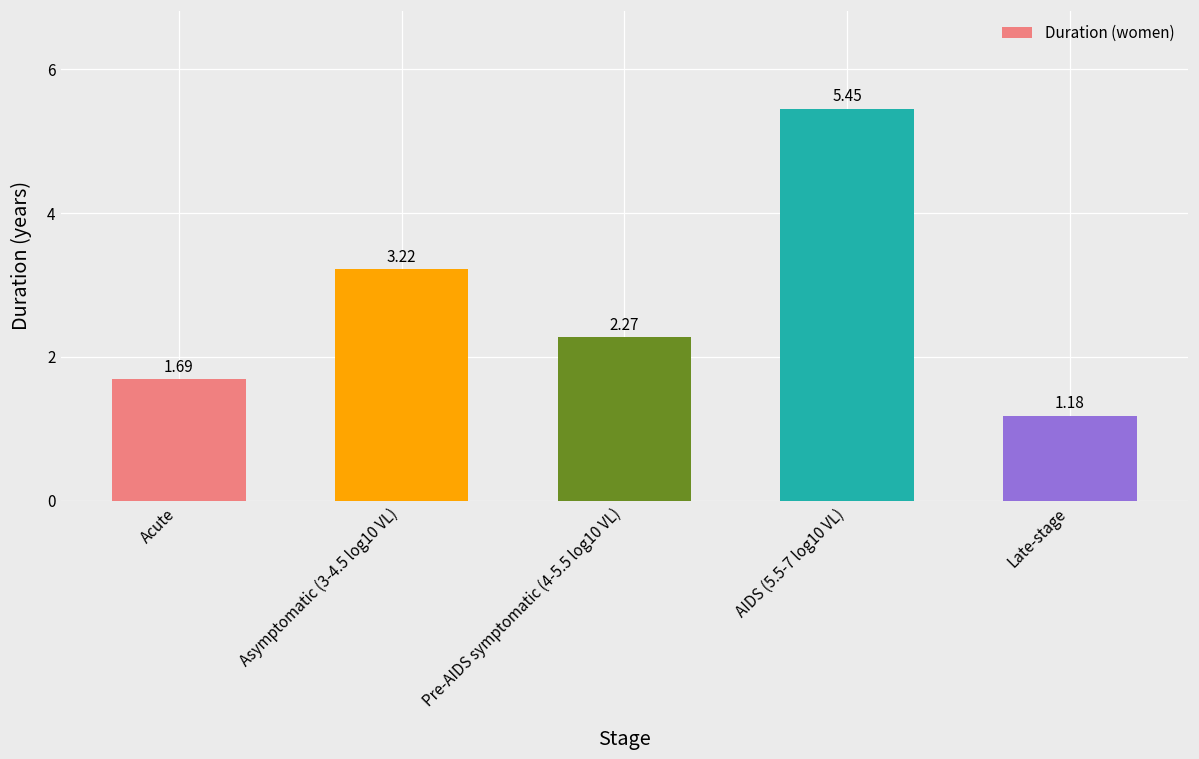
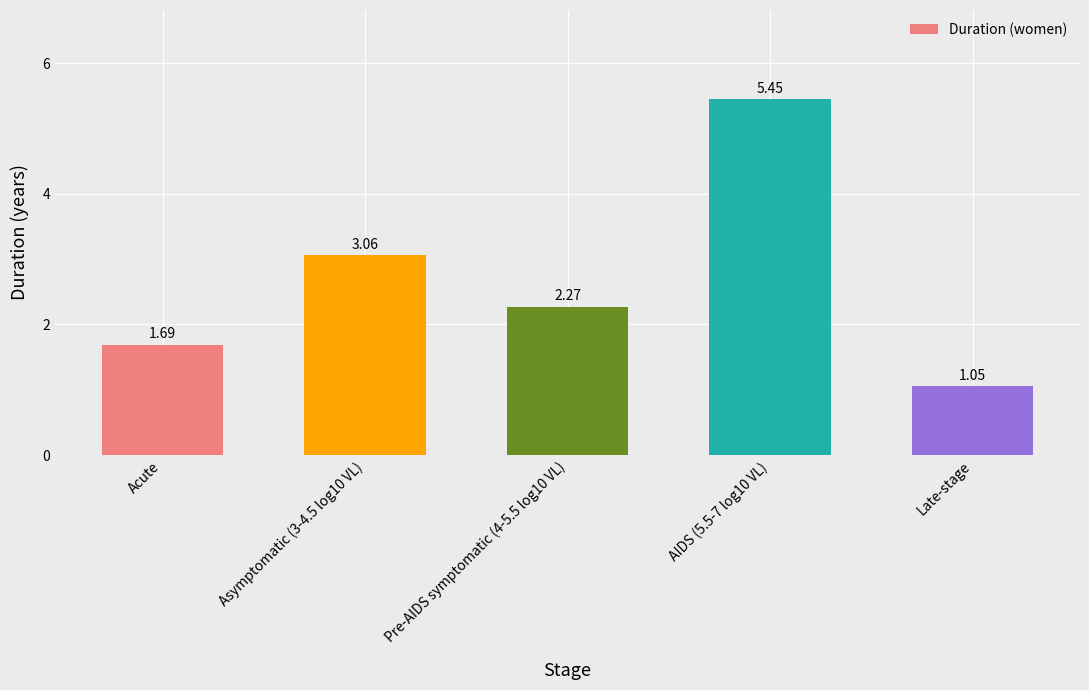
Asymptomatic (3-4.5 log10 VL): 3.22 -> 3.06
Late-stage: 1.18 -> 1.05
